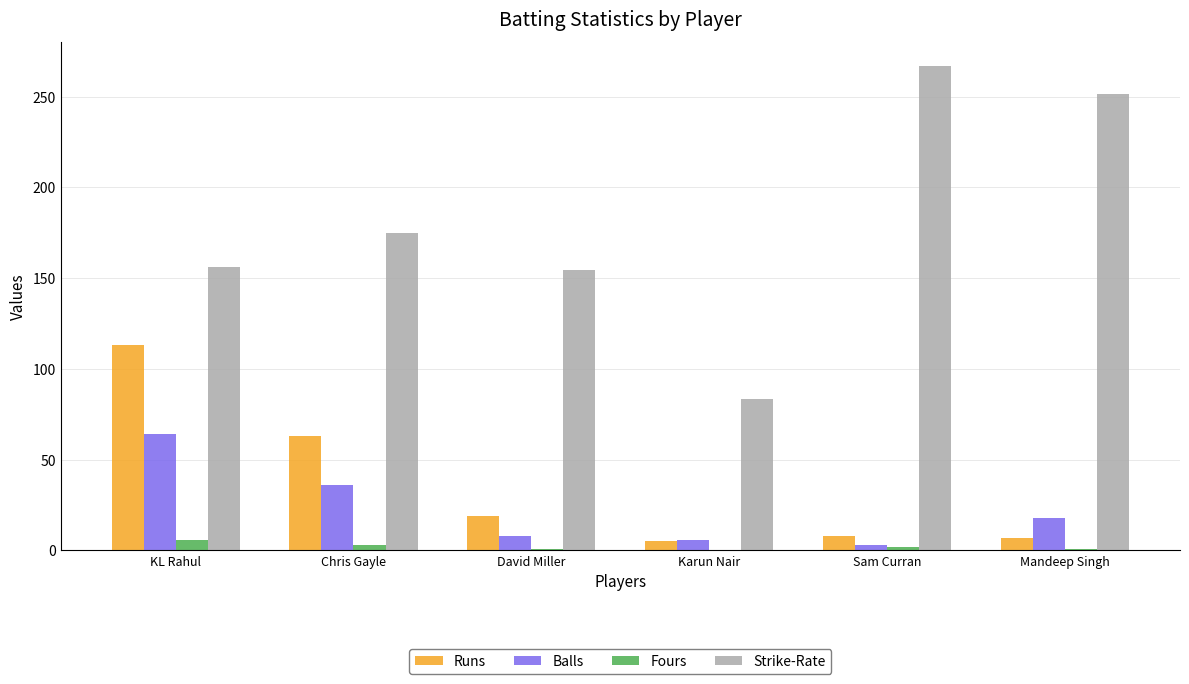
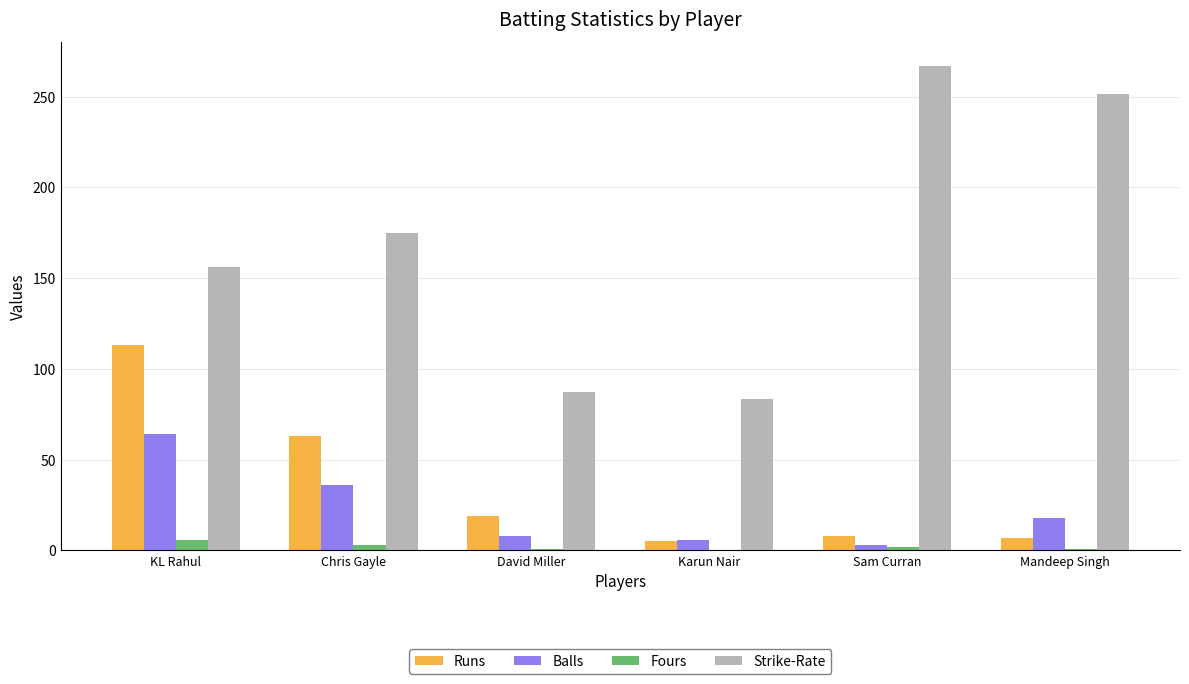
Strike-Rate, David Miller: 155 -> 88
